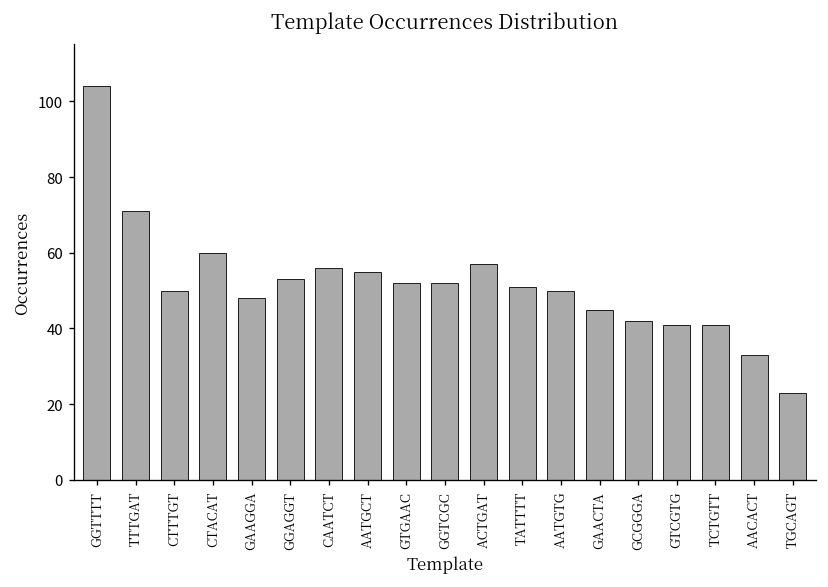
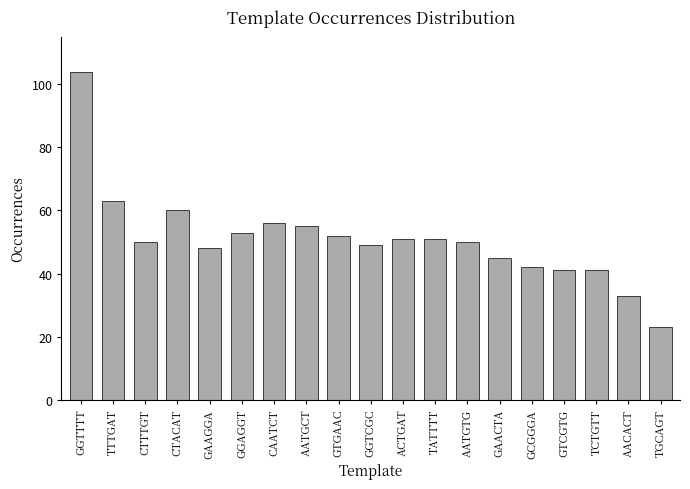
TTTGAT: 71 -> 63
GGTCGC: 52 -> 49
ACTGAT: 57 -> 51
